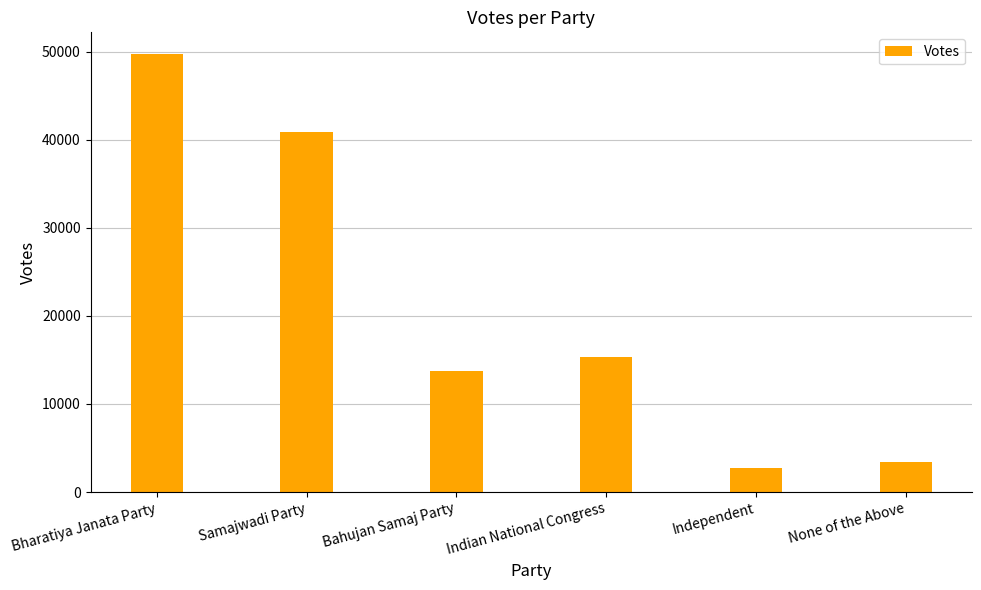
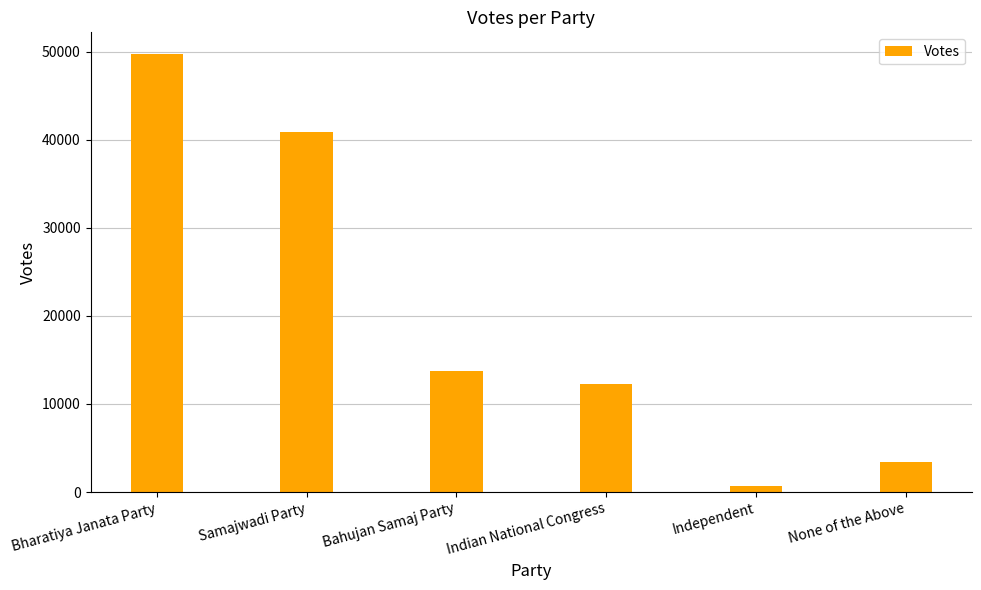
Indian National Congress: 15000 -> 12000
Independent: 3000 -> 1000
